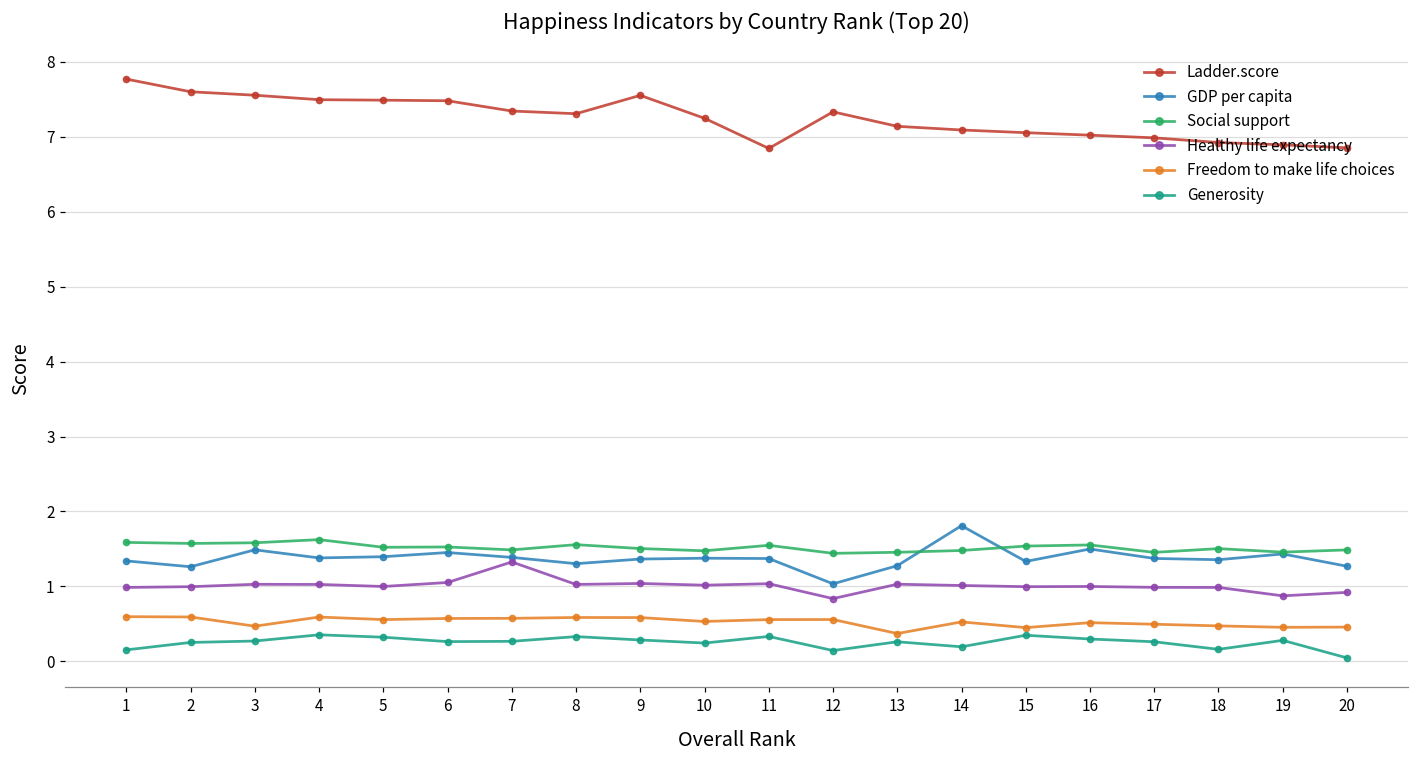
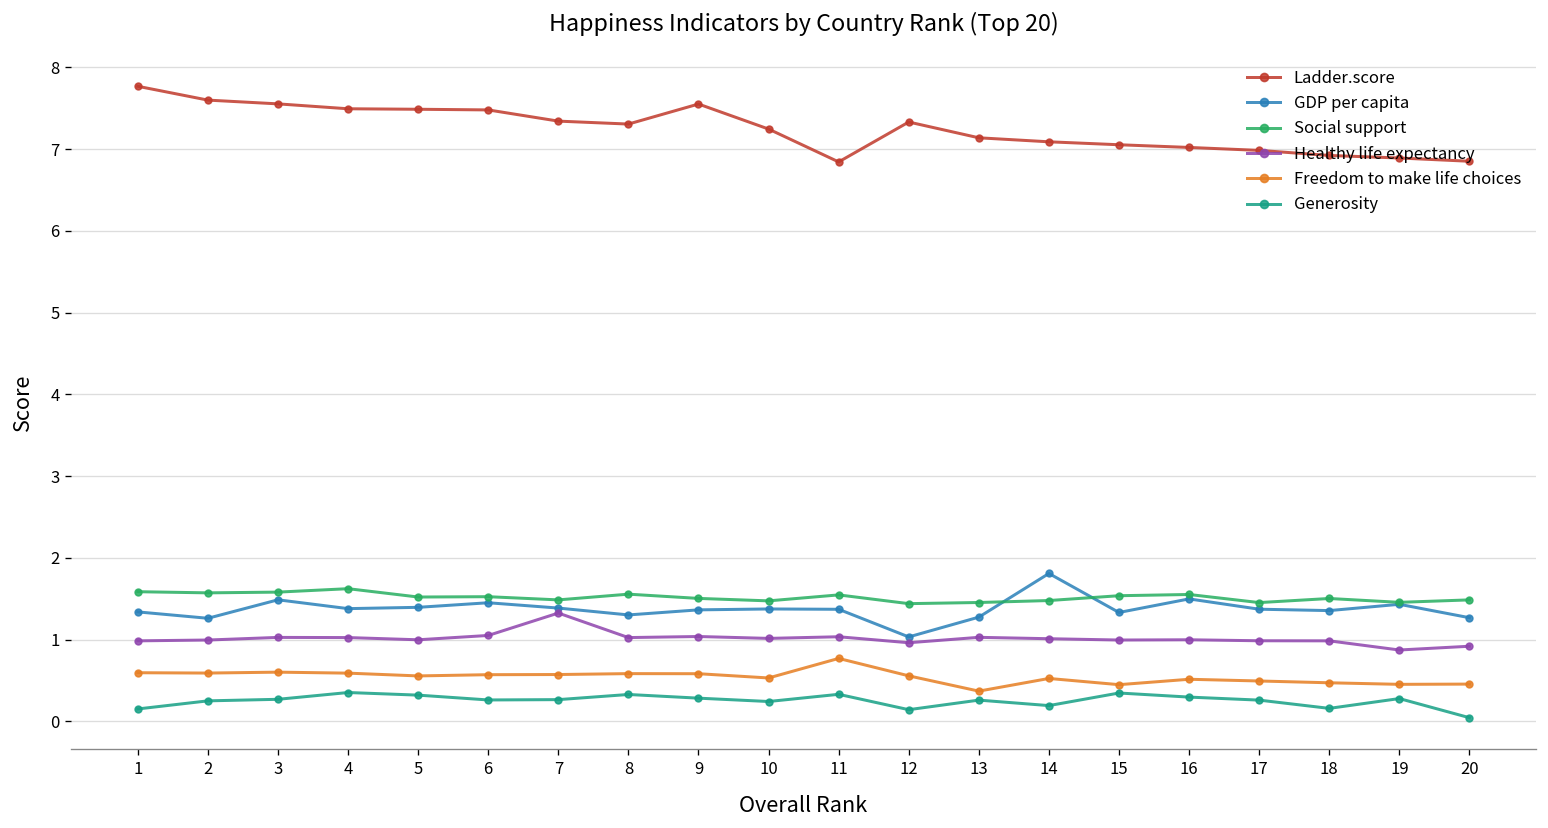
Freedom to make life choices, 3: 0.5 -> 0.6
Freedom to make life choices, 11: 0.6 -> 0.8
Healthy life expectancy, 12: 0.8 -> 1.0
